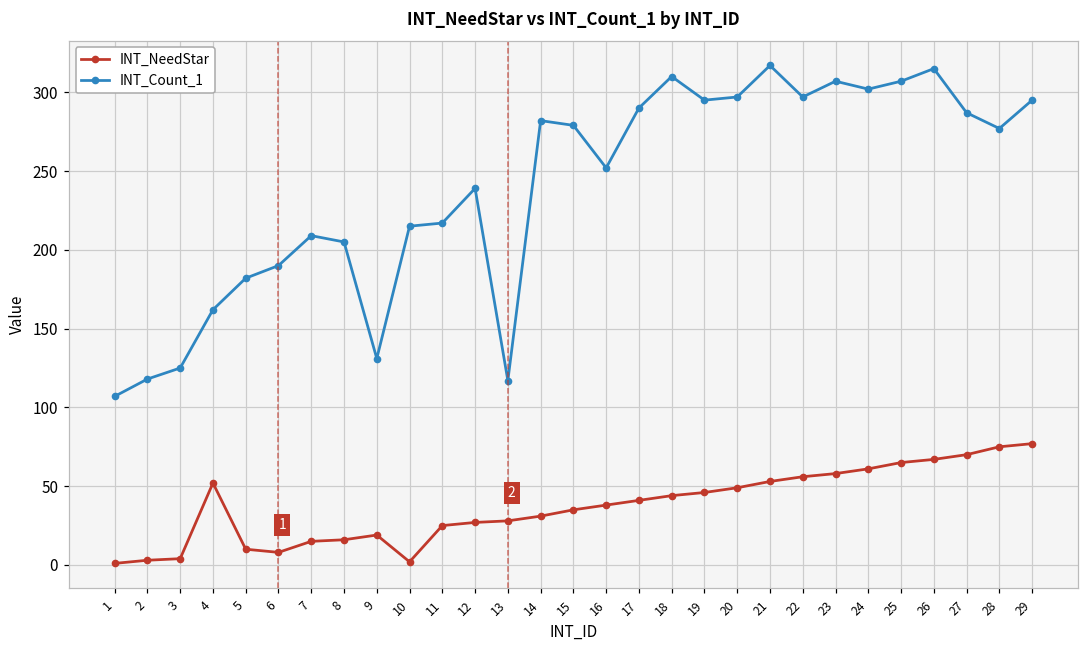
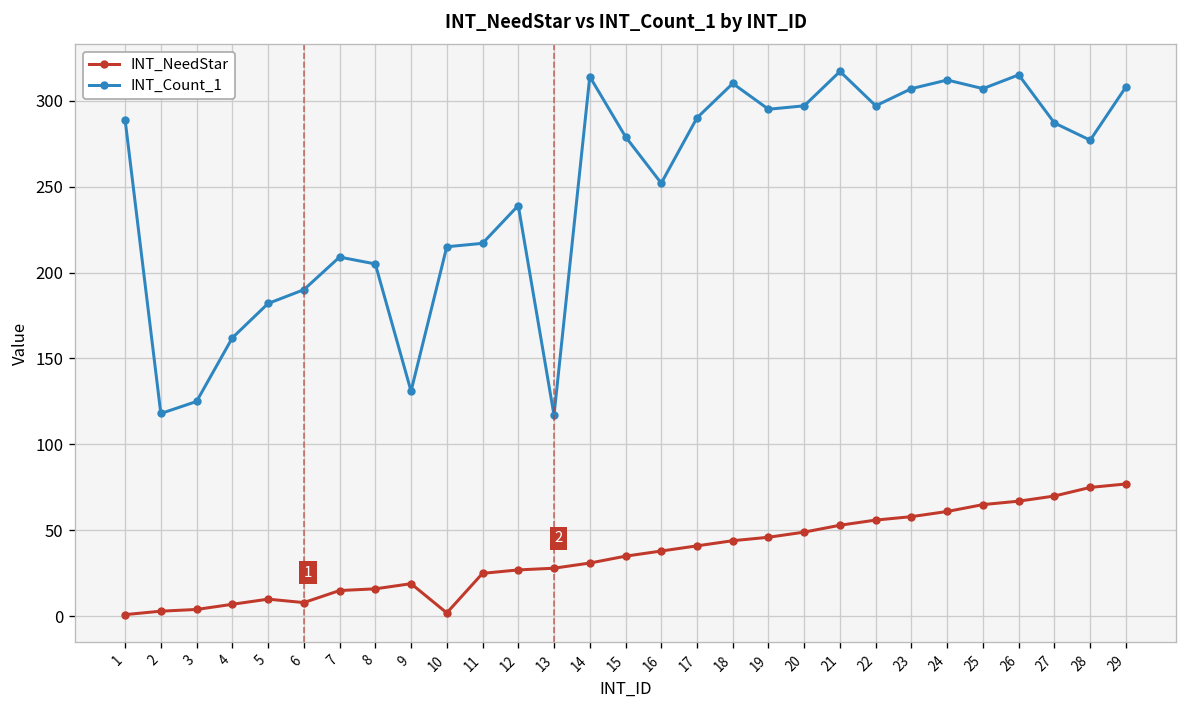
INT_Count_1, 1: 107 -> 289
INT_NeedStar, 4: 52 -> 7
INT_Count_1, 14: 282 -> 314
INT_Count_1, 24: 302 -> 312
INT_Count_1, 29: 295 -> 308
